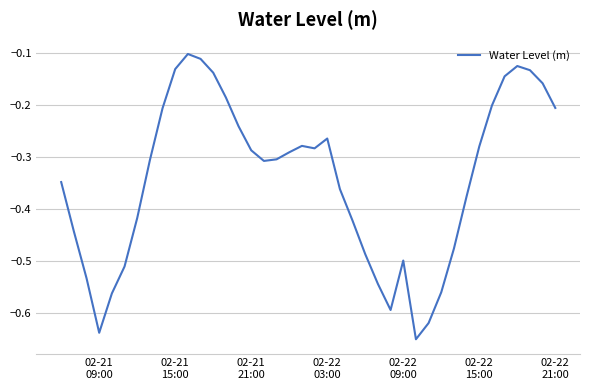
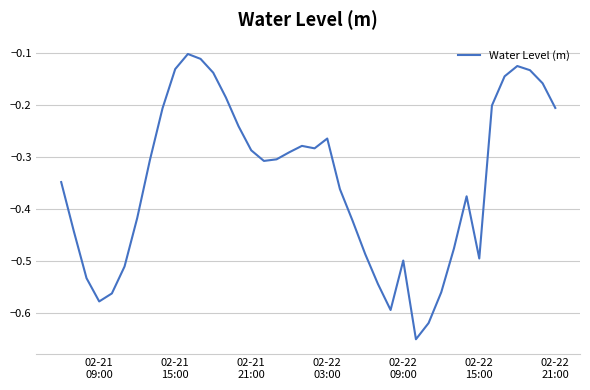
02-21 09:00: -0.64 -> -0.58
02-22 15:00: -0.28 -> -0.50
